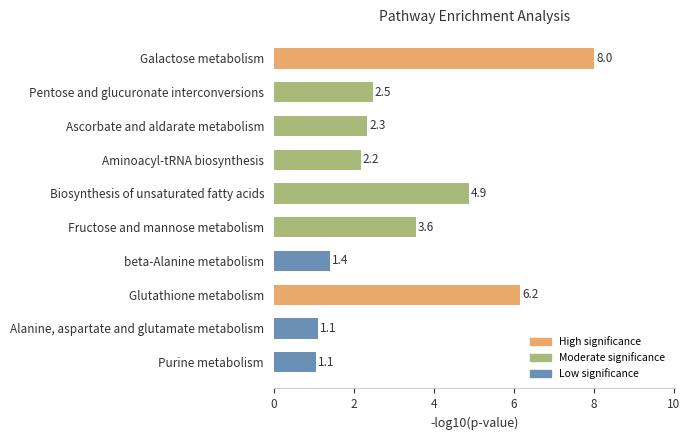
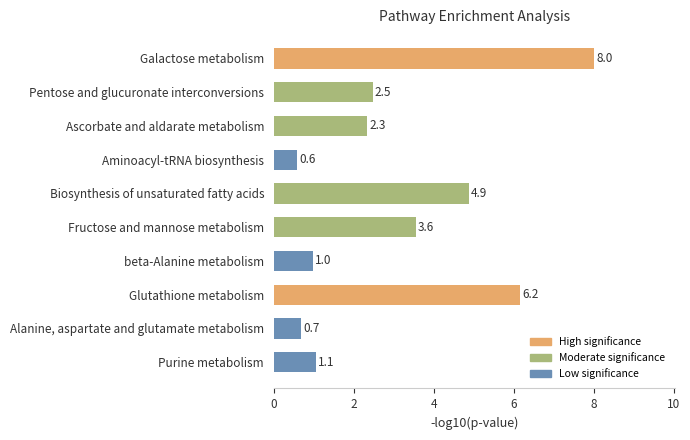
Aminoacyl-tRNA biosynthesis: 2.2 -> 0.6
beta-Alanine metabolism: 1.4 -> 1.0
Alanine, aspartate and glutamate metabolism: 1.1 -> 0.7
